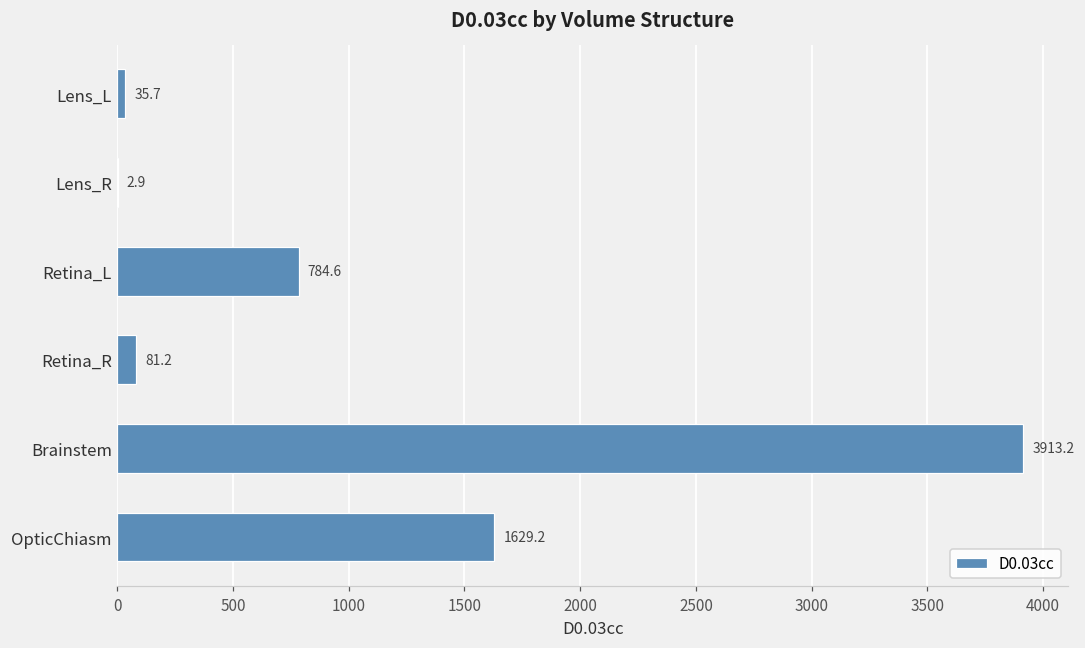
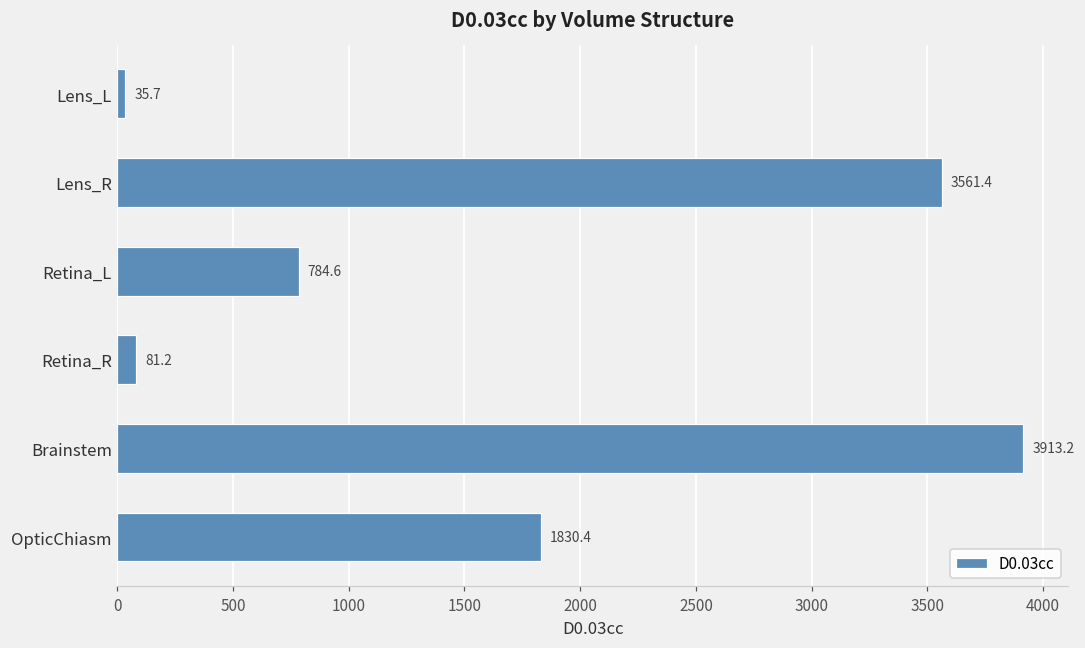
Lens_R: 2.9 -> 3561.4
OpticChiasm: 1629.2 -> 1830.4
